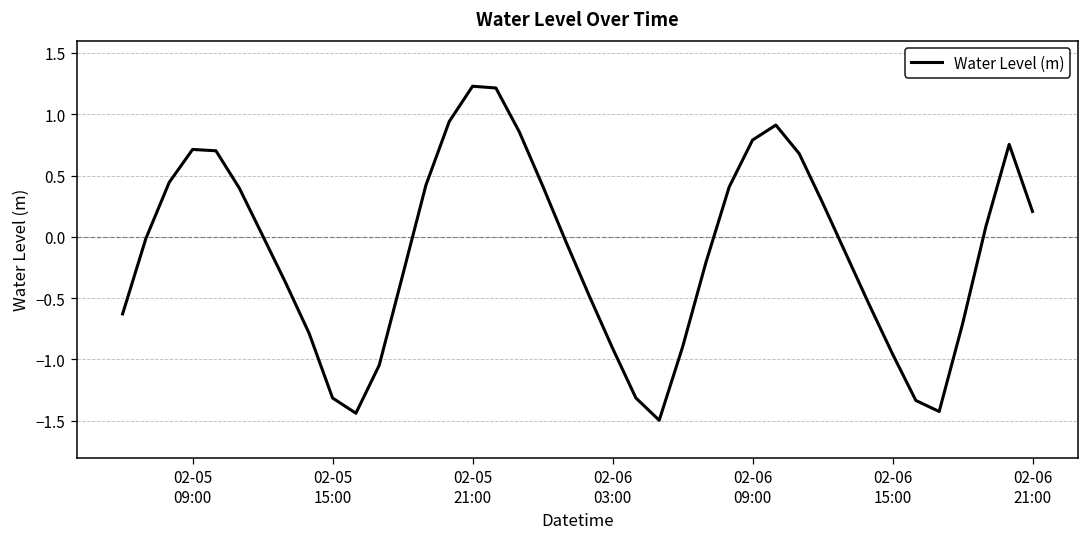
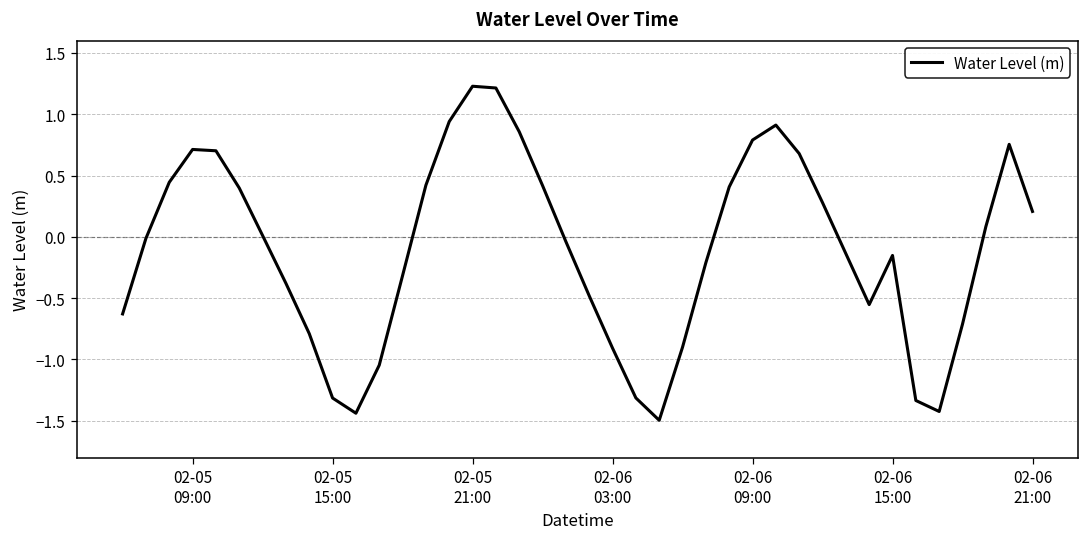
02-06 15:00: -0.96 -> -0.15
